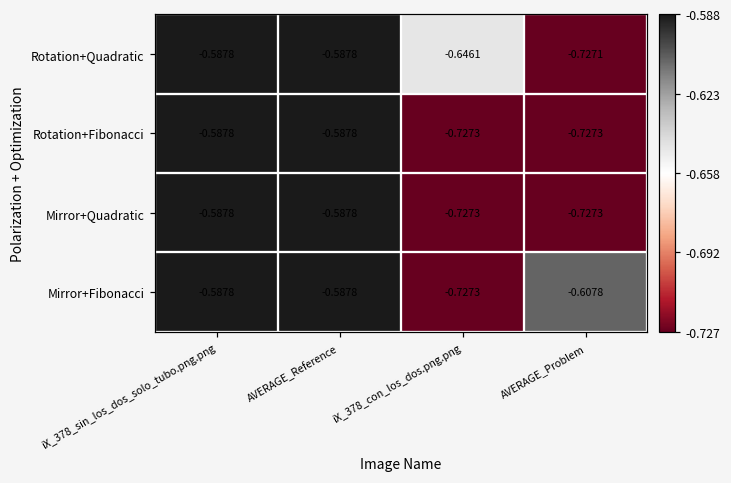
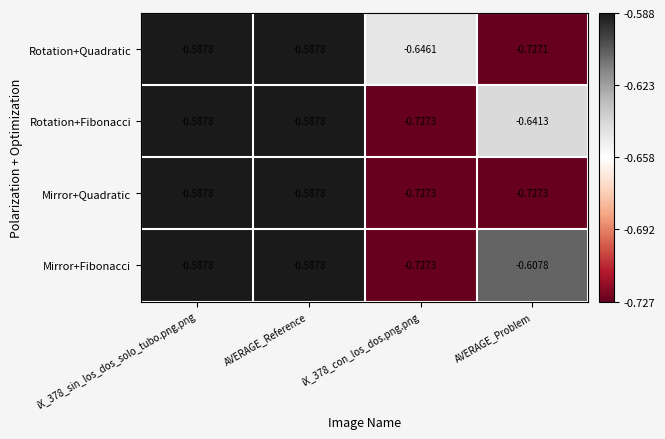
Rotation+Fibonacci, AVERAGE_Problem: -0.7273 -> -0.6413
